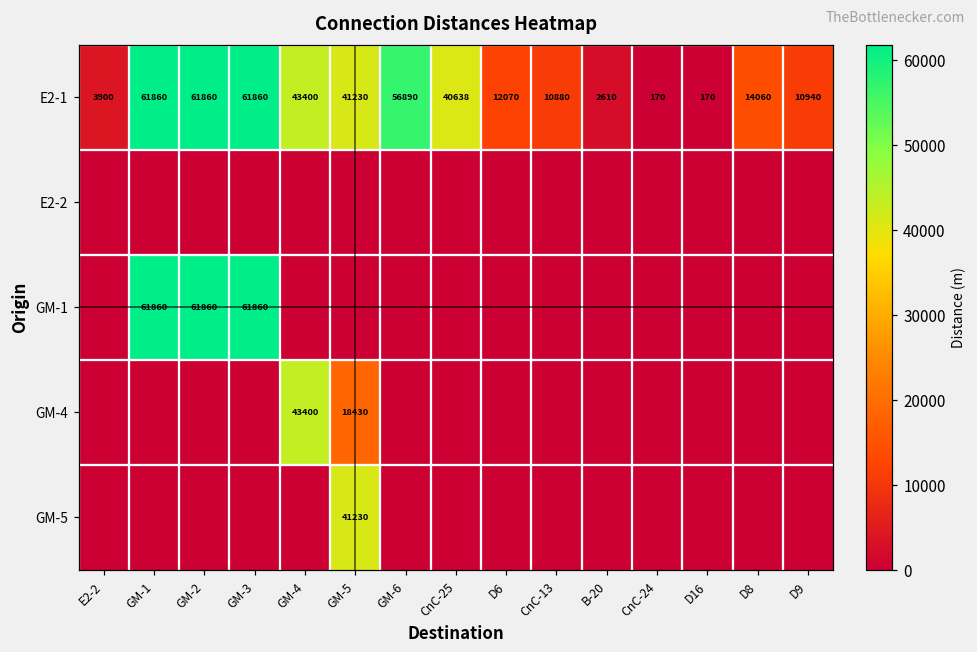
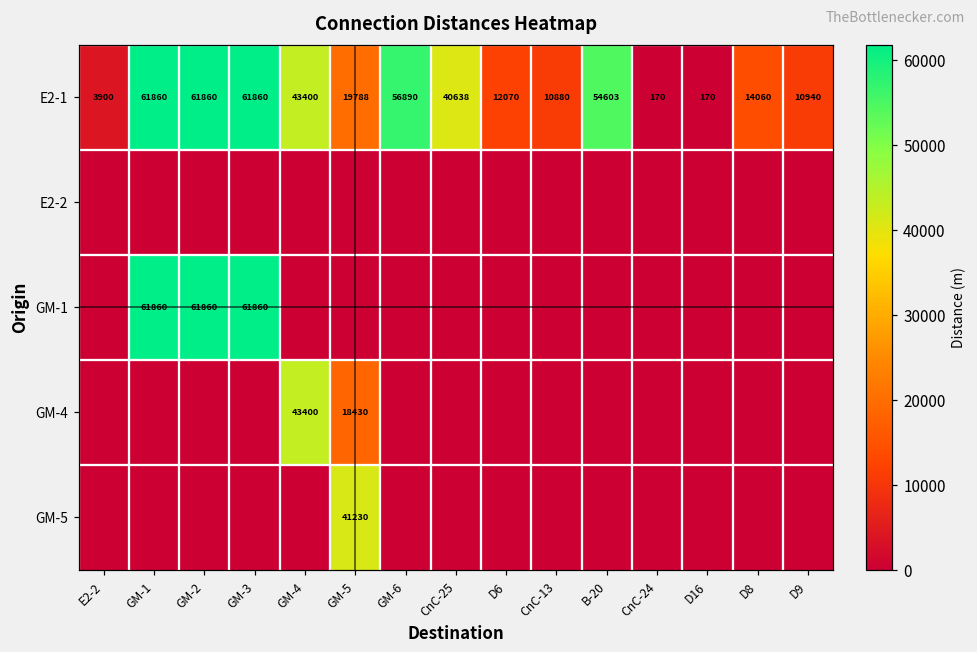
E2-1, GM-5: 41230 -> 19788
E2-1, B-20: 2610 -> 54603
